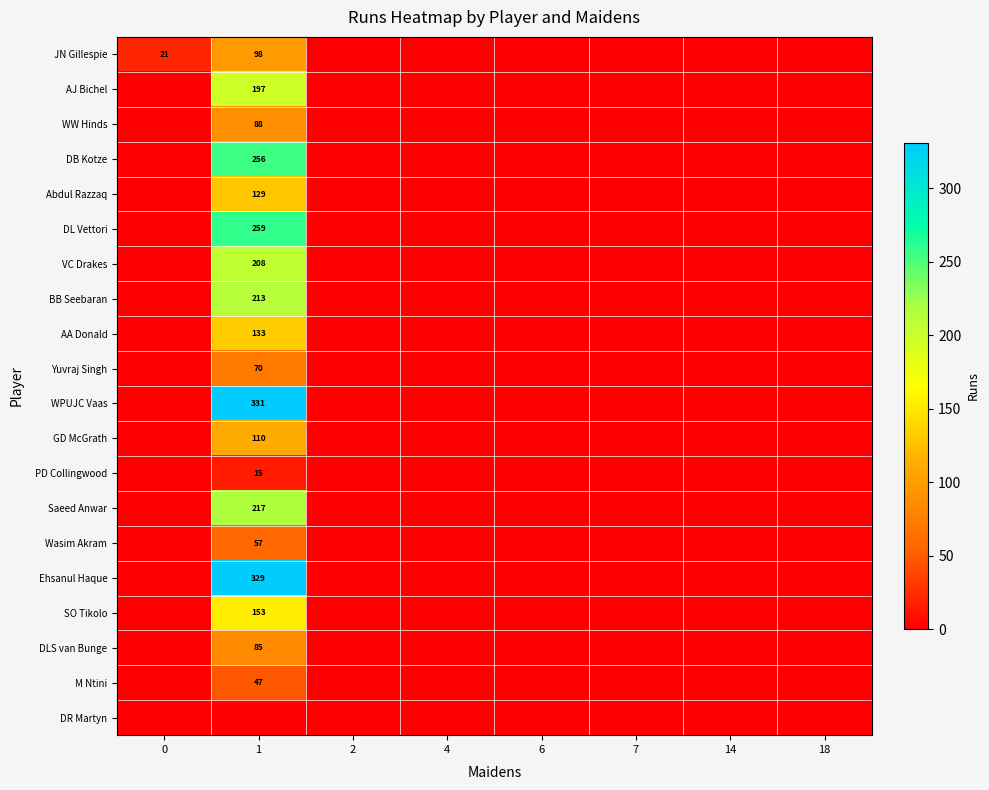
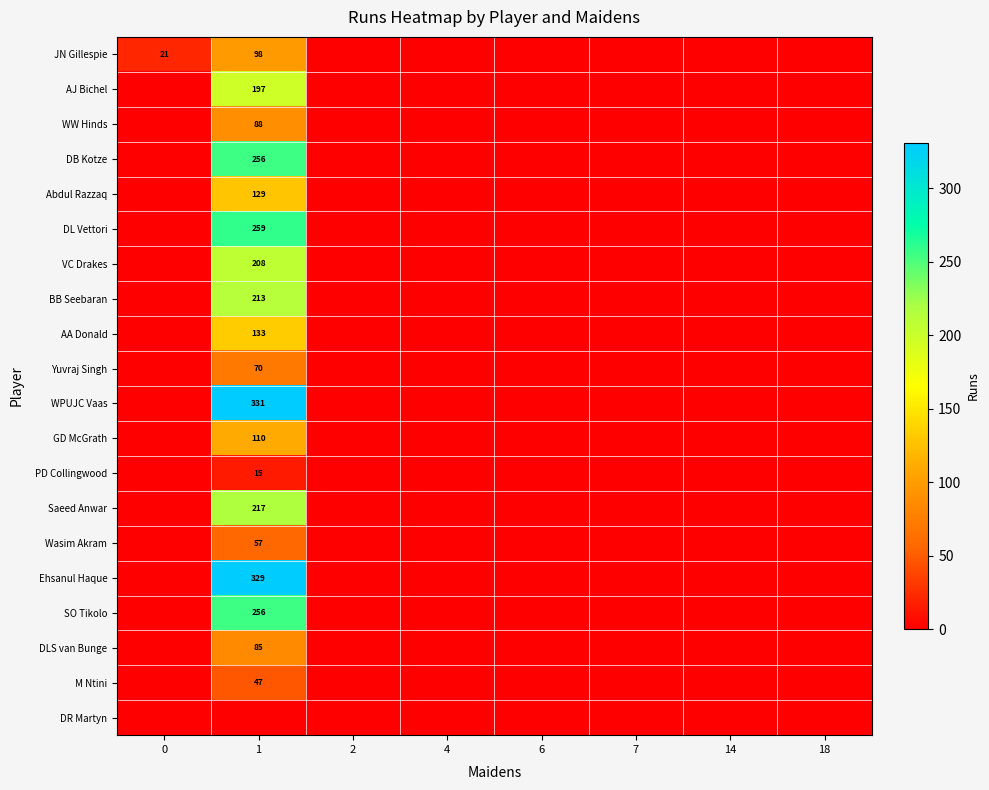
SO Tikolo, 1: 153 -> 256
